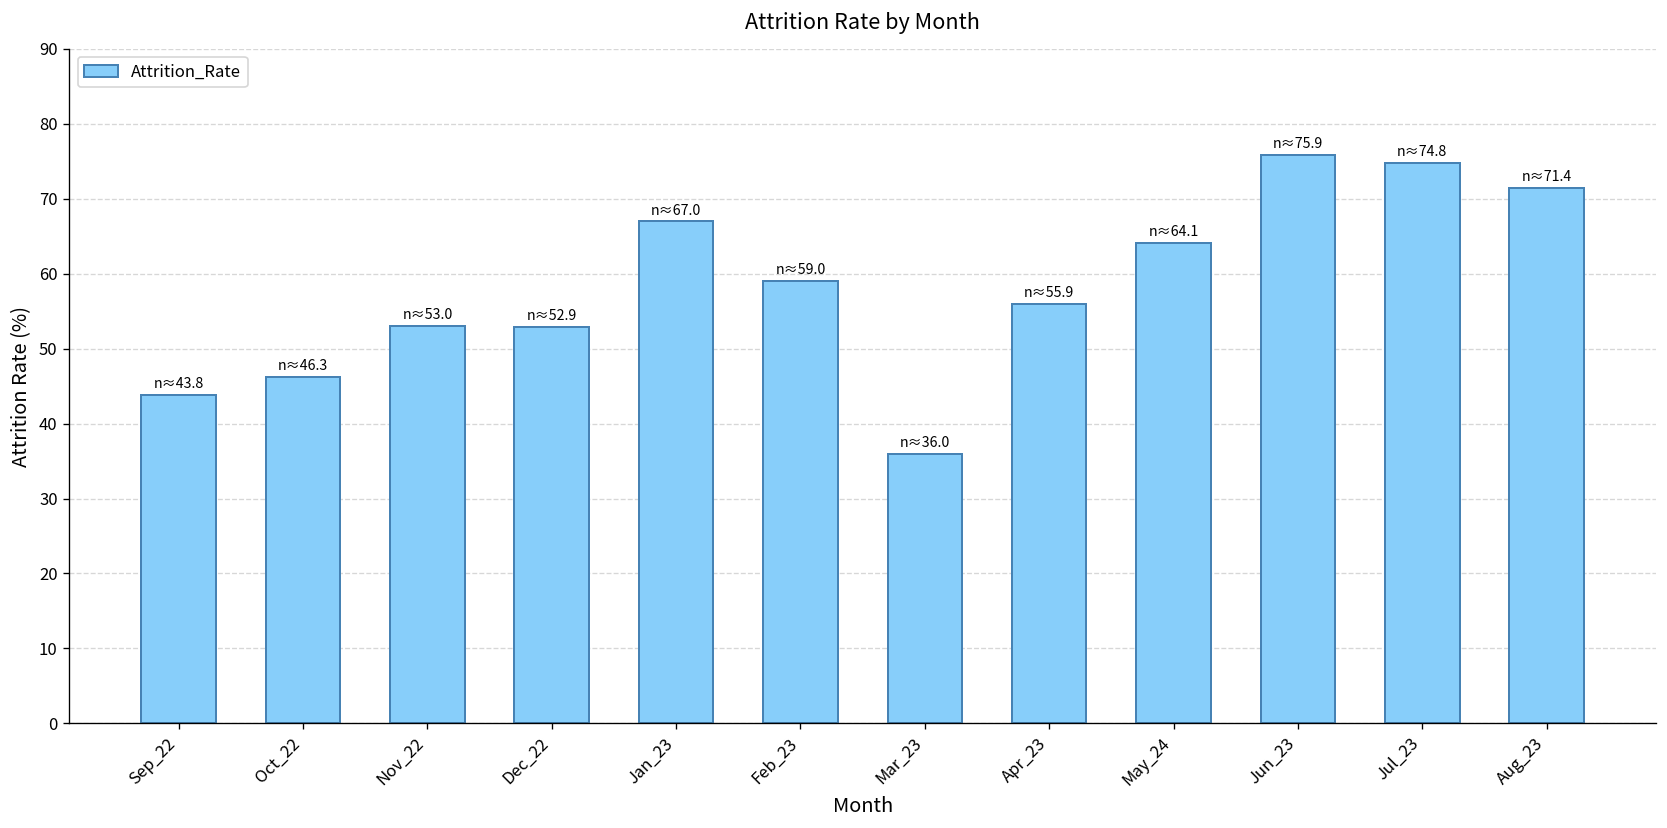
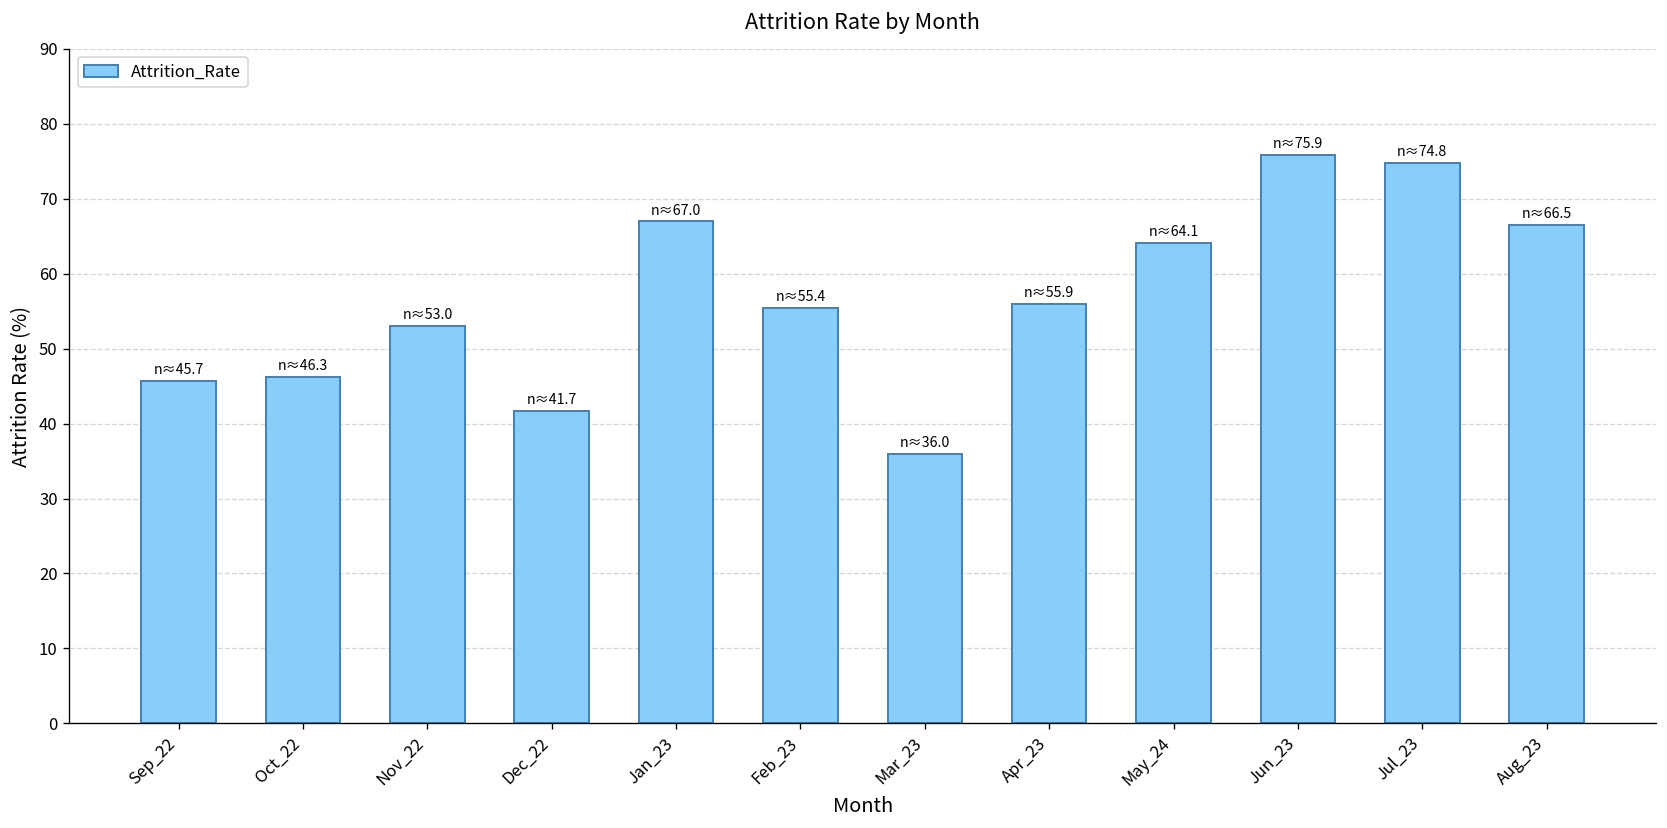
Sep_22: 43.8 -> 45.7
Dec_22: 52.9 -> 41.7
Feb_23: 59.0 -> 55.4
Aug_23: 71.4 -> 66.5
